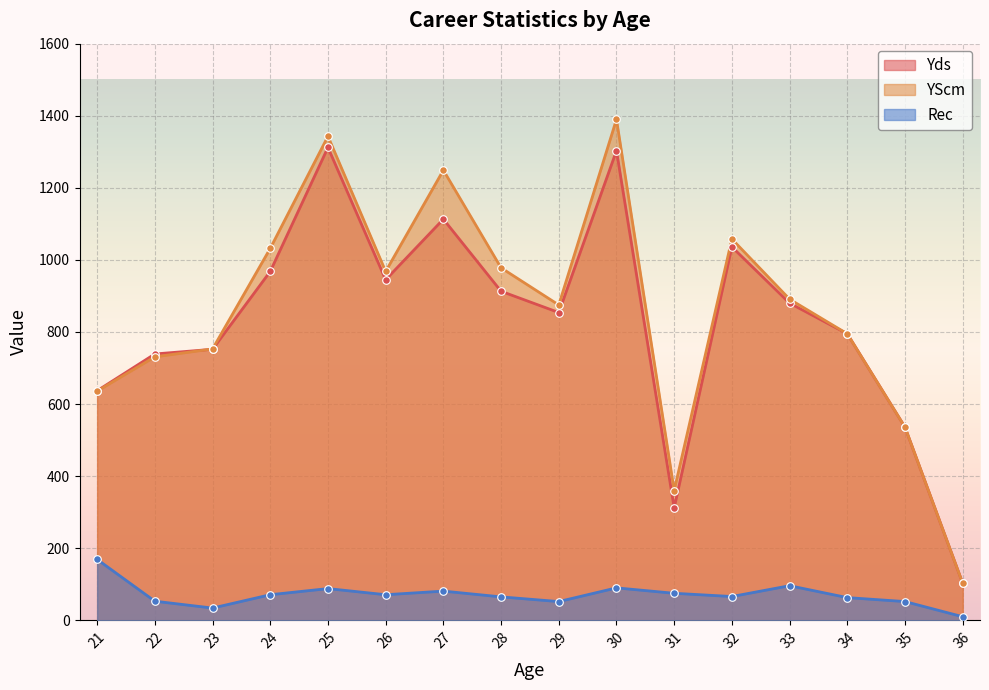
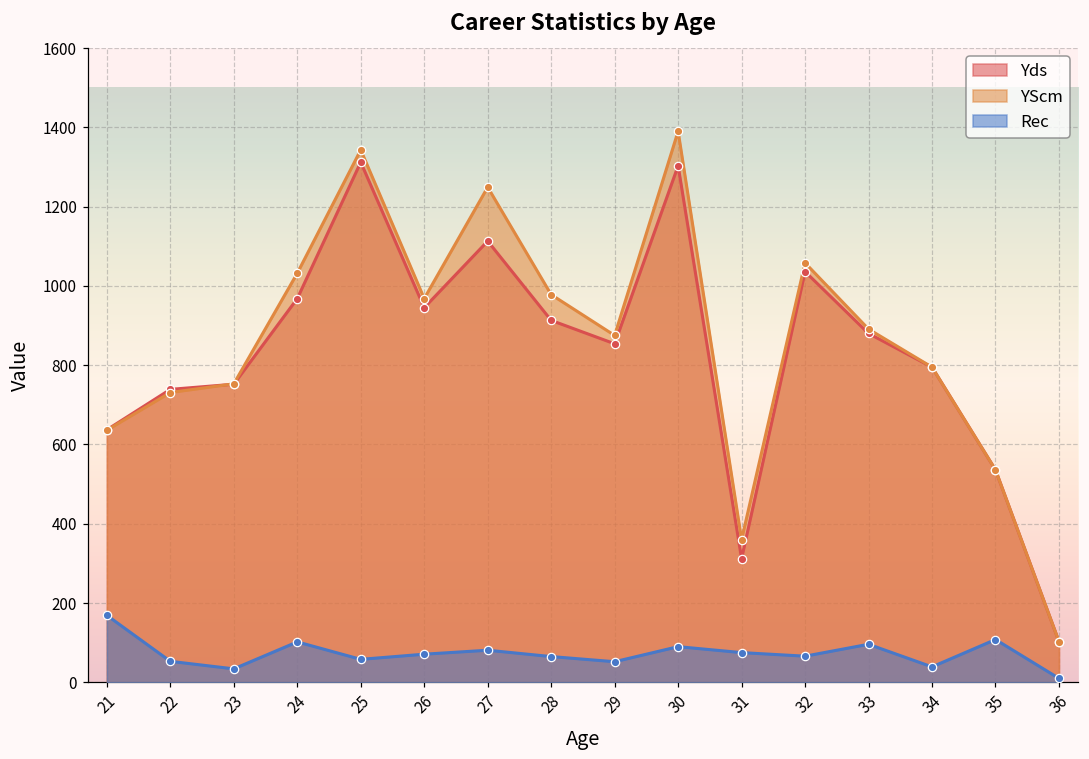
Rec, 24: 70 -> 100
Rec, 25: 90 -> 60
Rec, 34: 60 -> 40
Rec, 35: 50 -> 110
